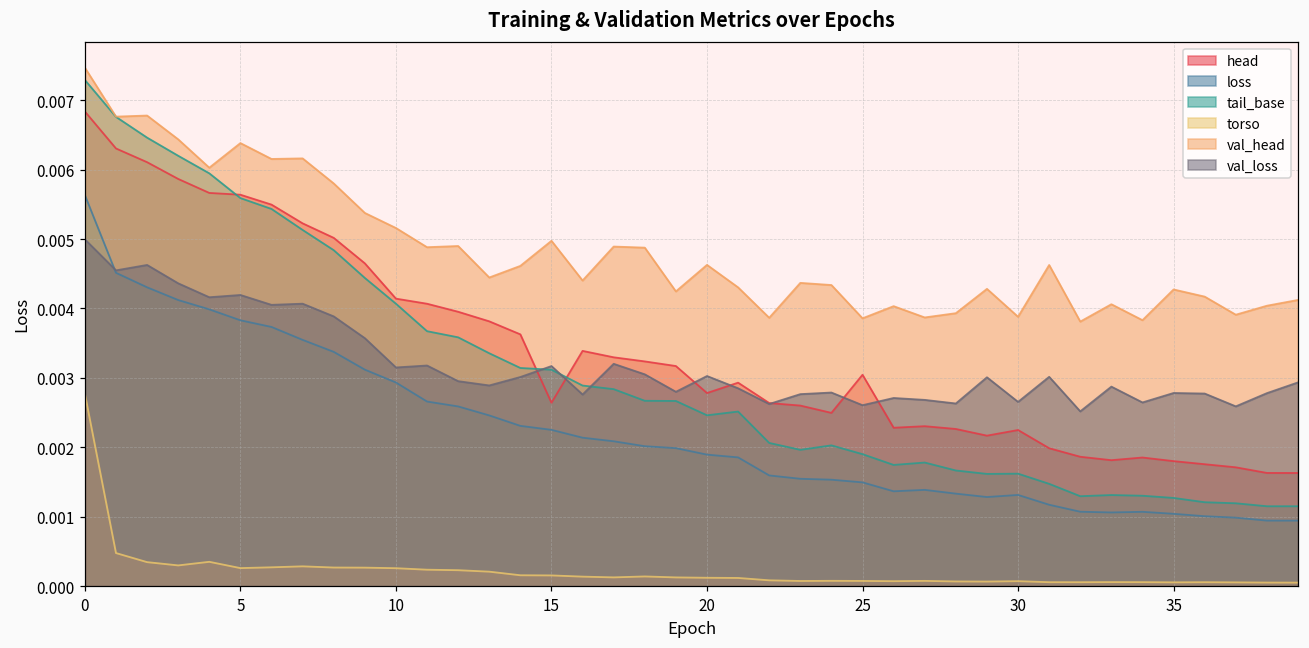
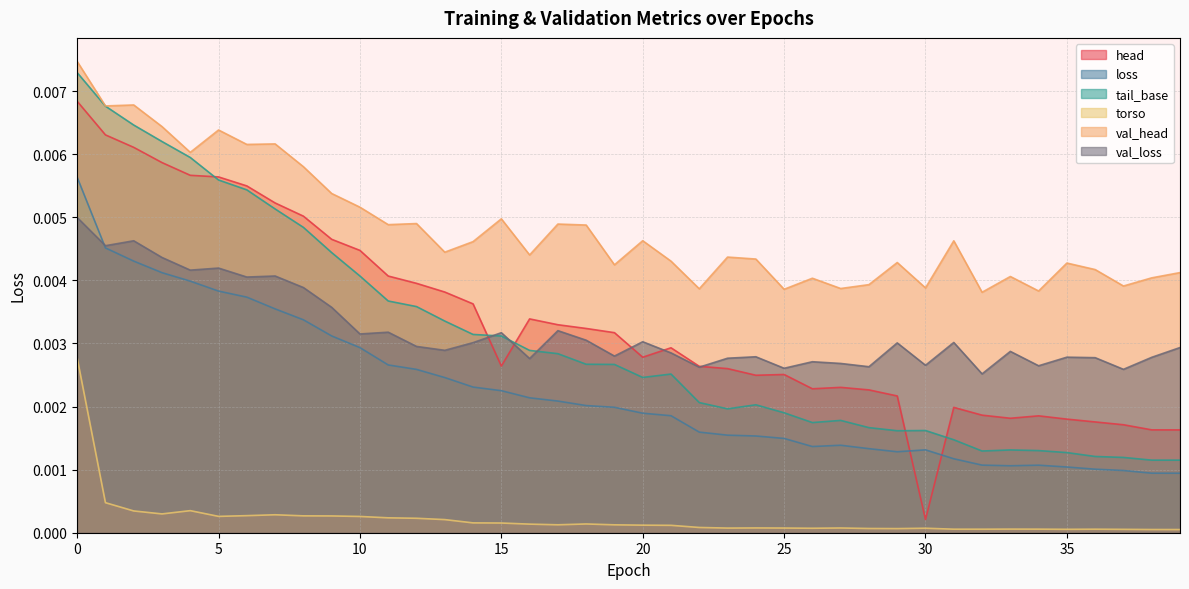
head, 10: 0.0041 -> 0.0045
head, 25: 0.0030 -> 0.0025
head, 30: 0.0022 -> 0.0002
